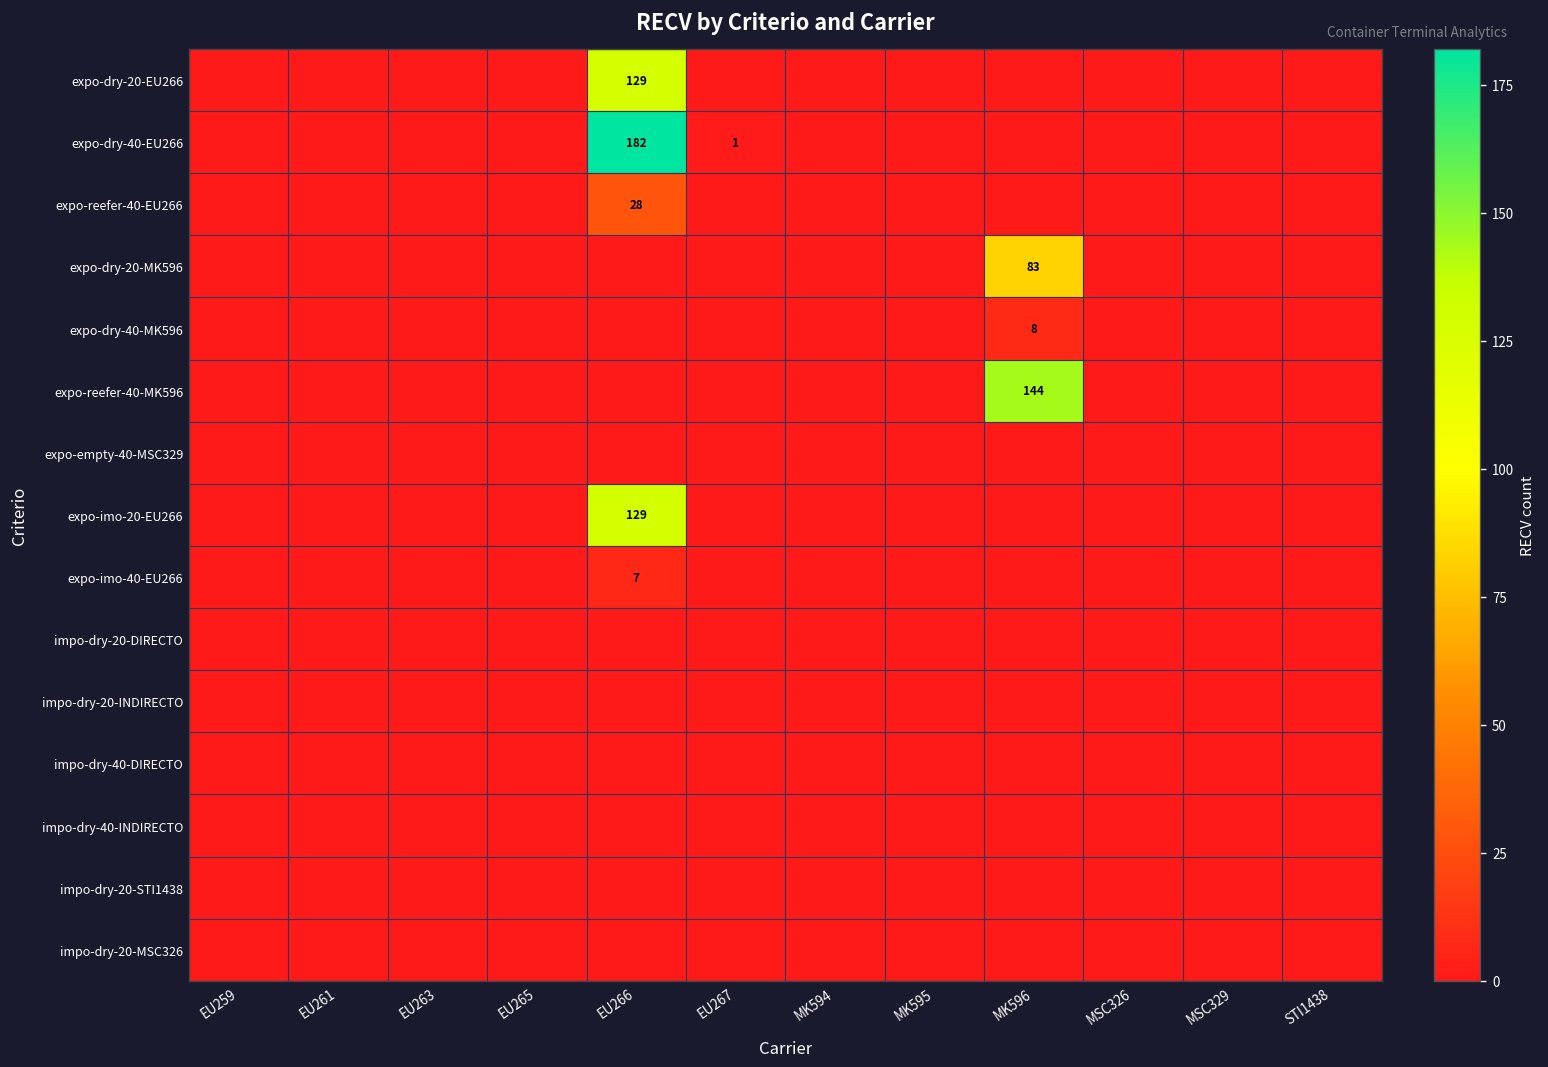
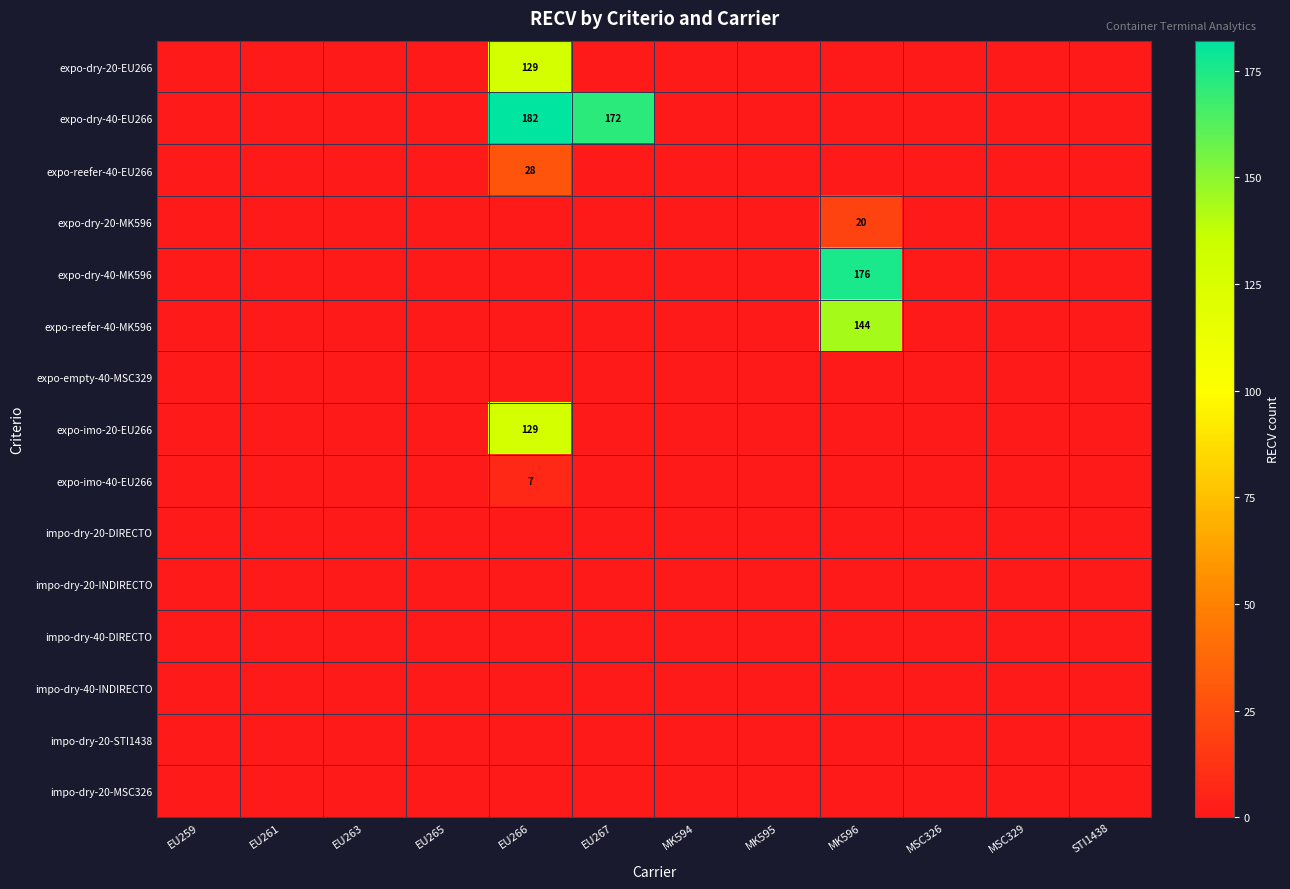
expo-dry-40-EU266, EU267: 1 -> 172
expo-dry-20-MK596, MK596: 83 -> 20
expo-dry-40-MK596, MK596: 8 -> 176
